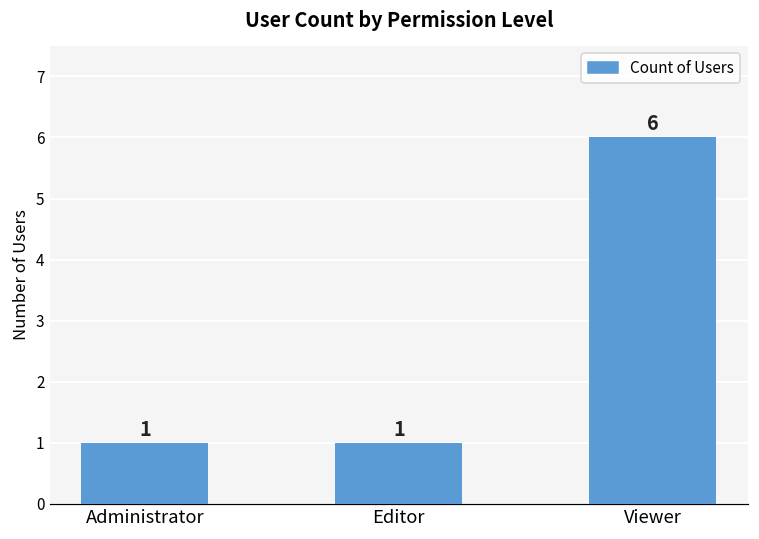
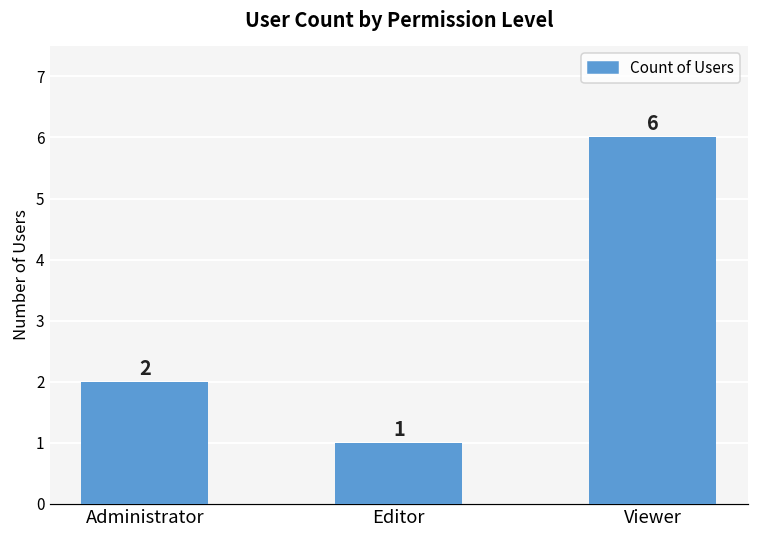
Administrator: 1 -> 2
